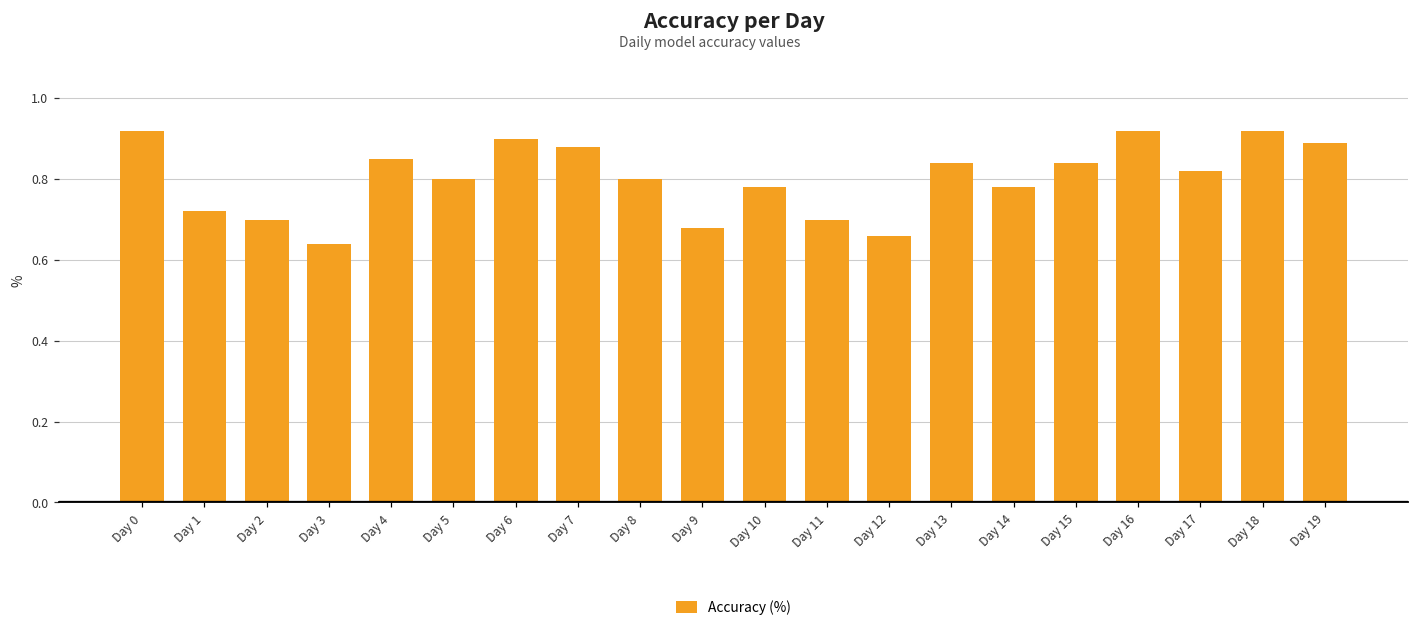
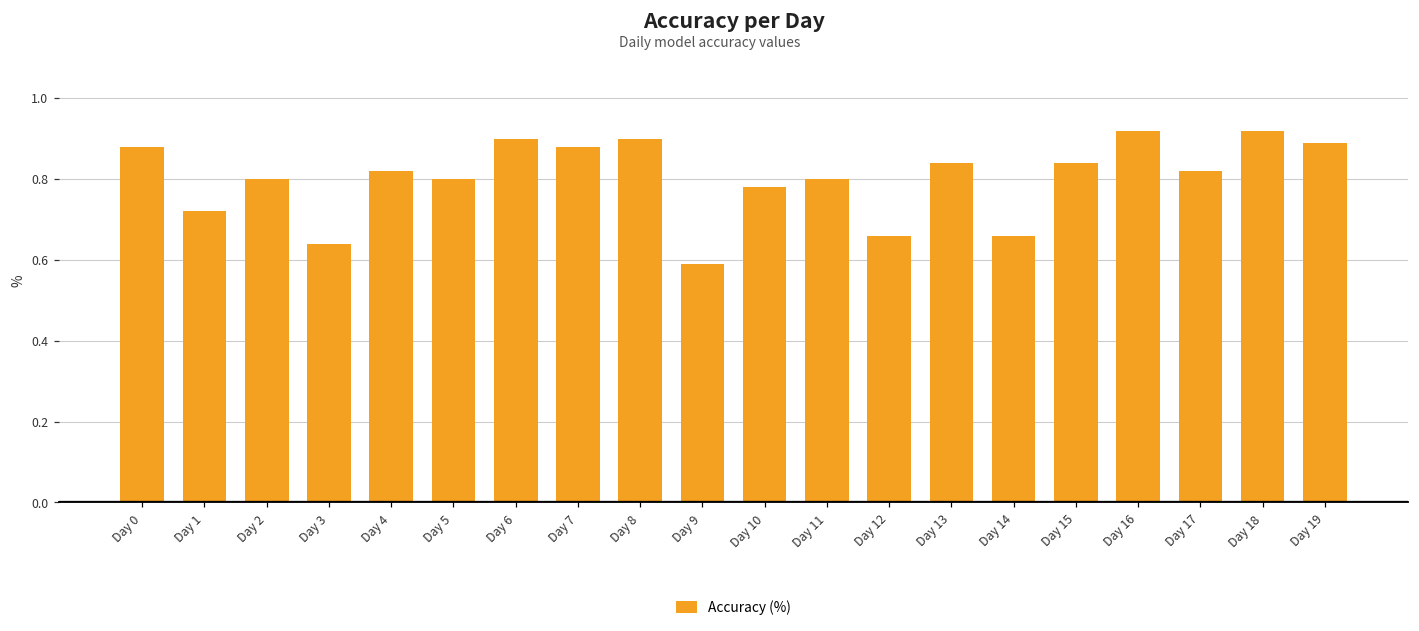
Day 0: 0.92 -> 0.88
Day 2: 0.7 -> 0.8
Day 4: 0.85 -> 0.82
Day 8: 0.8 -> 0.9
Day 9: 0.68 -> 0.59
Day 11: 0.7 -> 0.8
Day 14: 0.78 -> 0.66
